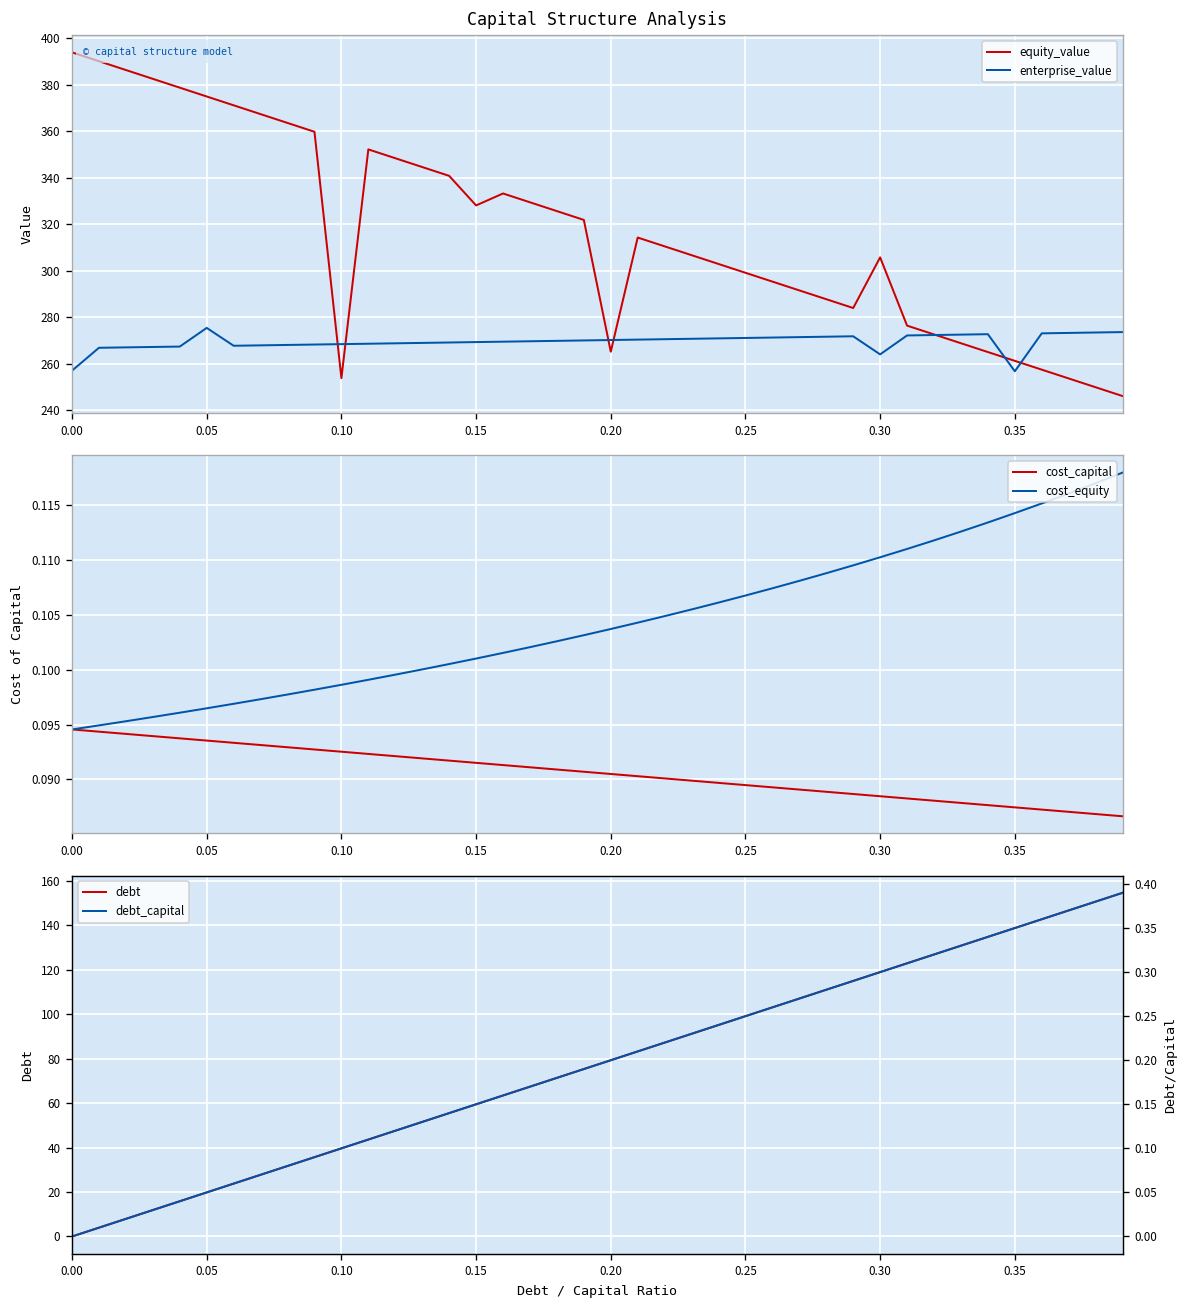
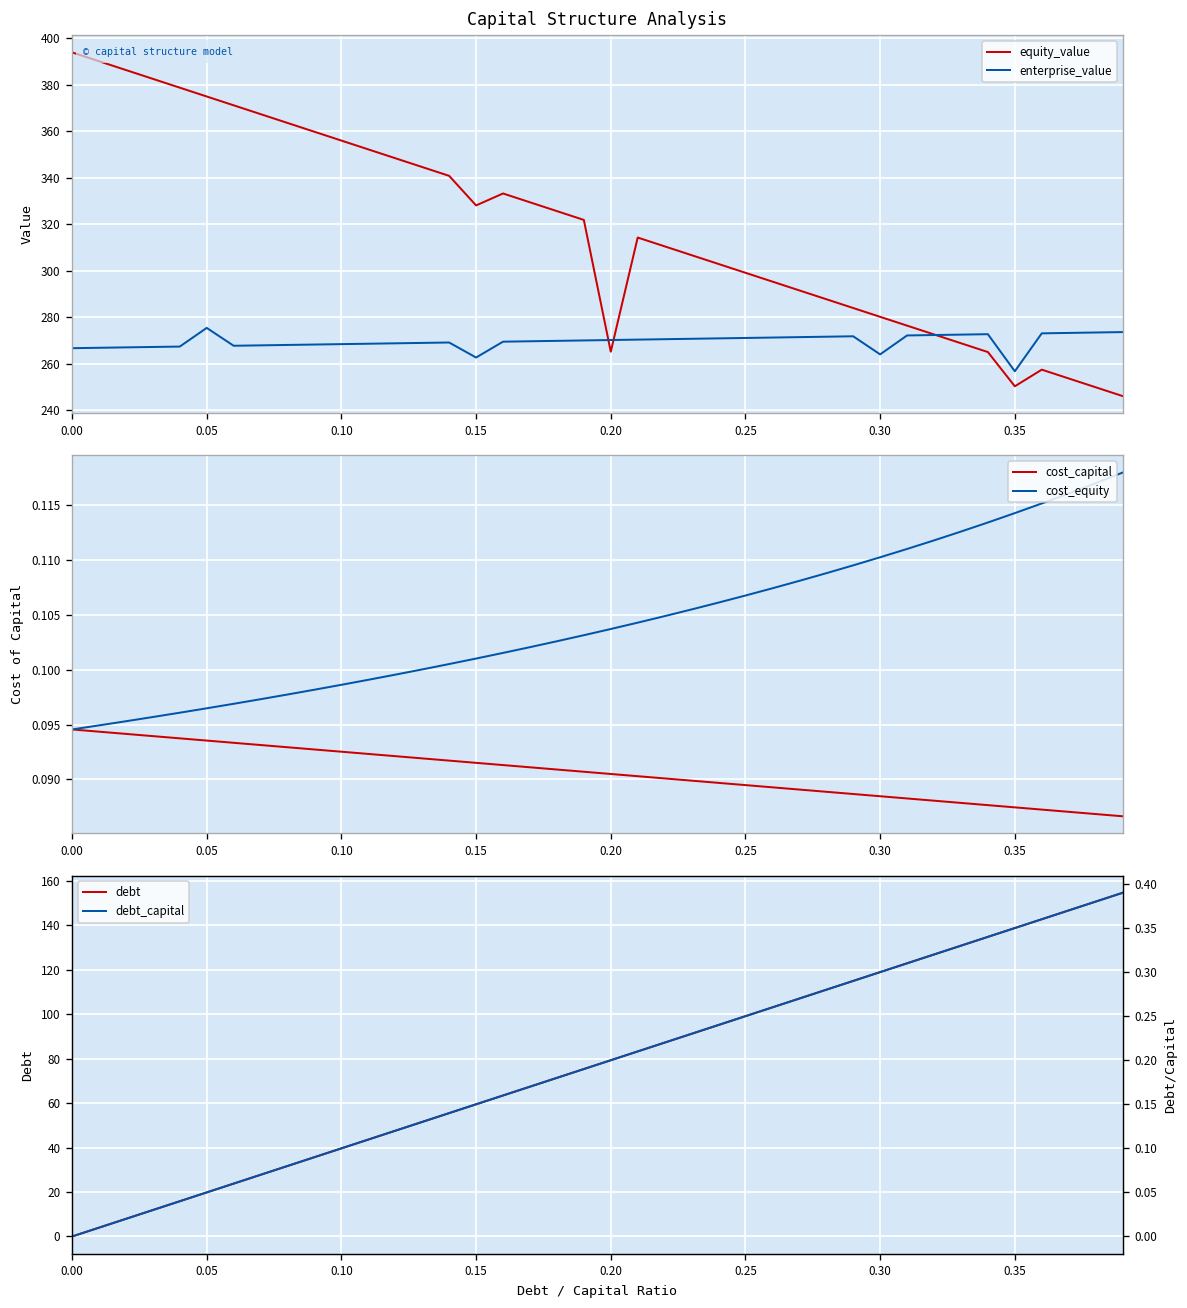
Capital Structure Analysis, enterprise_value, 0.00: 257 -> 267
Capital Structure Analysis, equity_value, 0.10: 254 -> 356
Capital Structure Analysis, enterprise_value, 0.15: 269 -> 263
Capital Structure Analysis, equity_value, 0.30: 306 -> 280
Capital Structure Analysis, equity_value, 0.35: 261 -> 250
